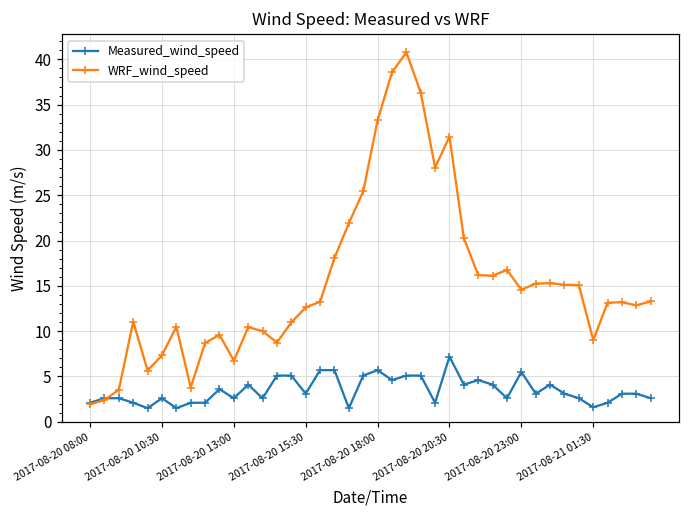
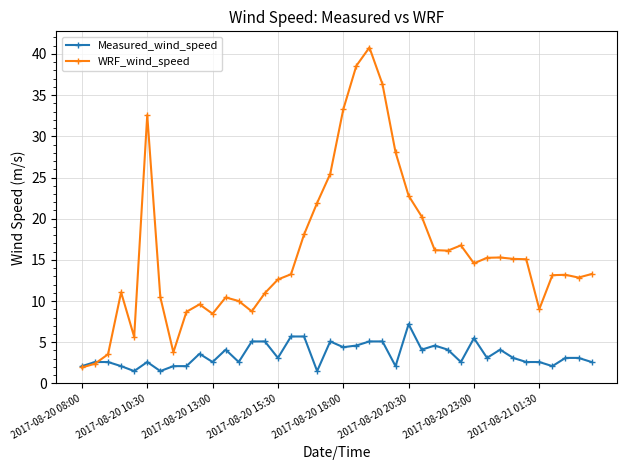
WRF_wind_speed, 2017-08-20 10:30: 7 -> 33
WRF_wind_speed, 2017-08-20 13:00: 7 -> 8
Measured_wind_speed, 2017-08-20 18:00: 6 -> 4
WRF_wind_speed, 2017-08-20 20:30: 31 -> 23
Measured_wind_speed, 2017-08-21 01:30: 2 -> 3
